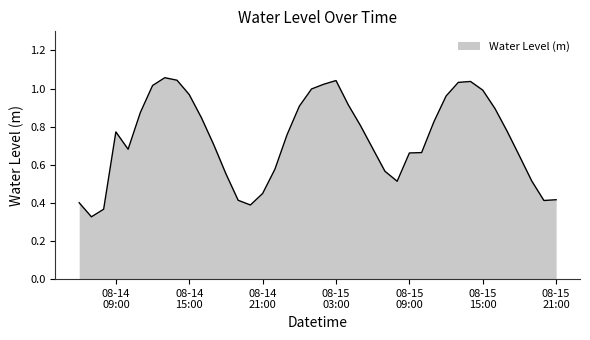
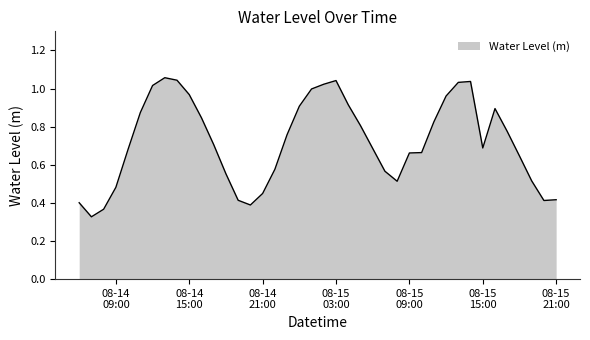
08-14 09:00: 0.77 -> 0.48
08-15 15:00: 0.99 -> 0.69
